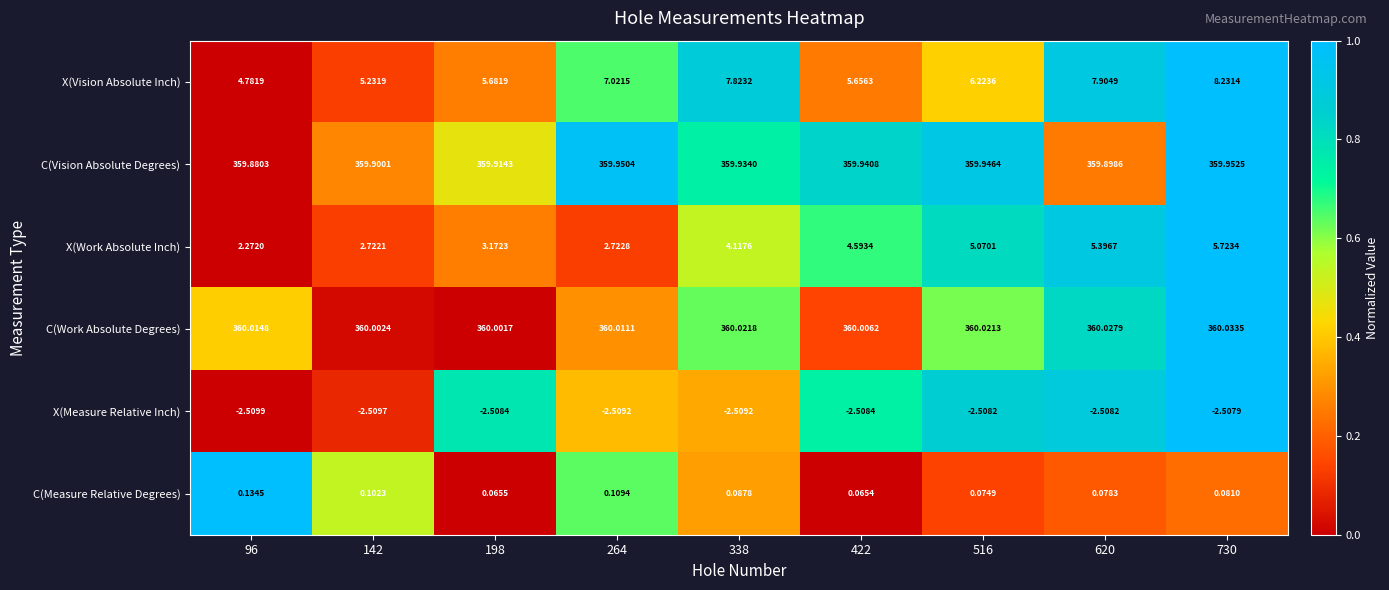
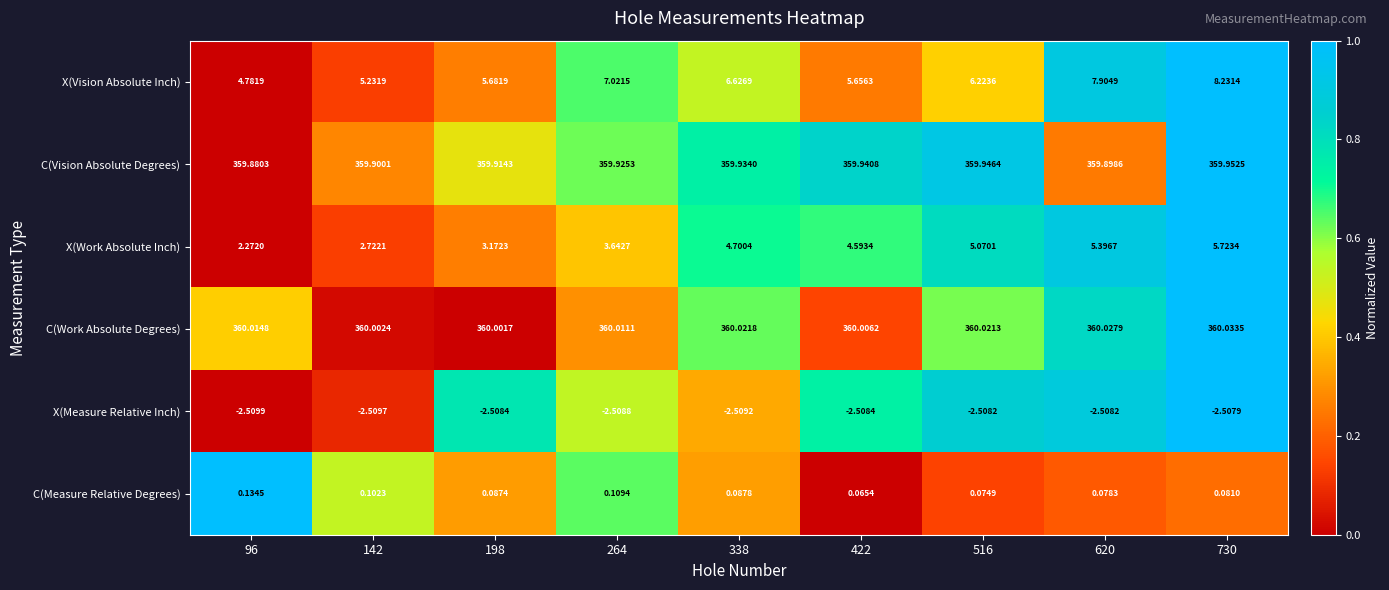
X(Vision Absolute Inch), 338: 7.8232 -> 6.6269
C(Vision Absolute Degrees), 264: 359.9504 -> 359.9253
X(Work Absolute Inch), 264: 2.7228 -> 3.6427
X(Work Absolute Inch), 338: 4.1176 -> 4.7004
X(Measure Relative Inch), 264: -2.5092 -> -2.5088
C(Measure Relative Degrees), 198: 0.0655 -> 0.0874
